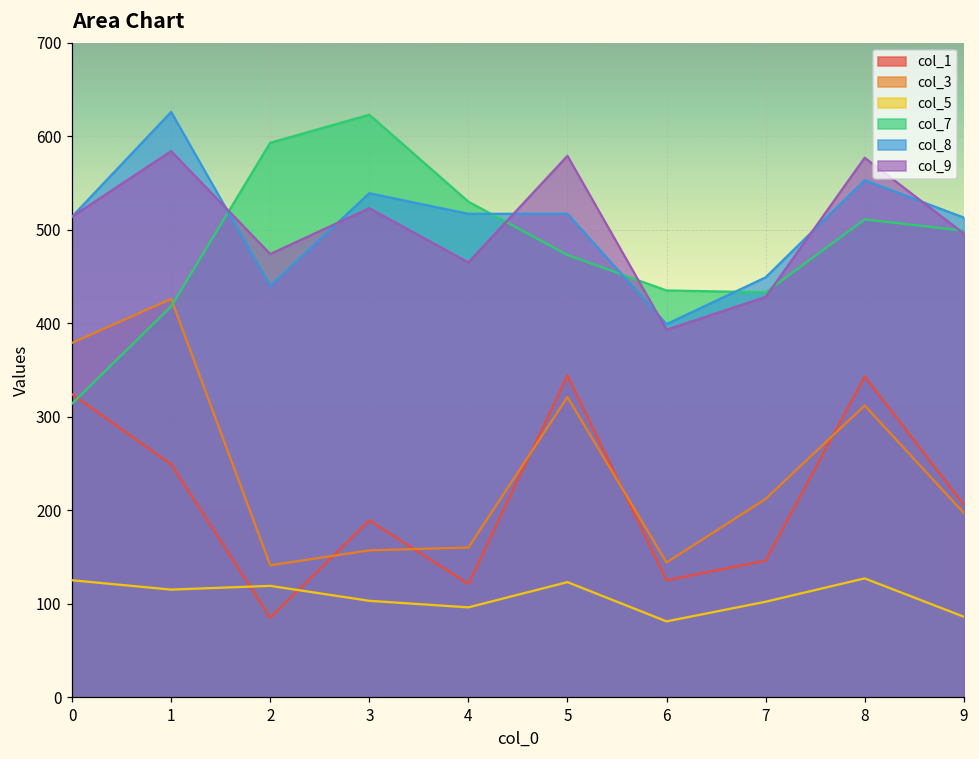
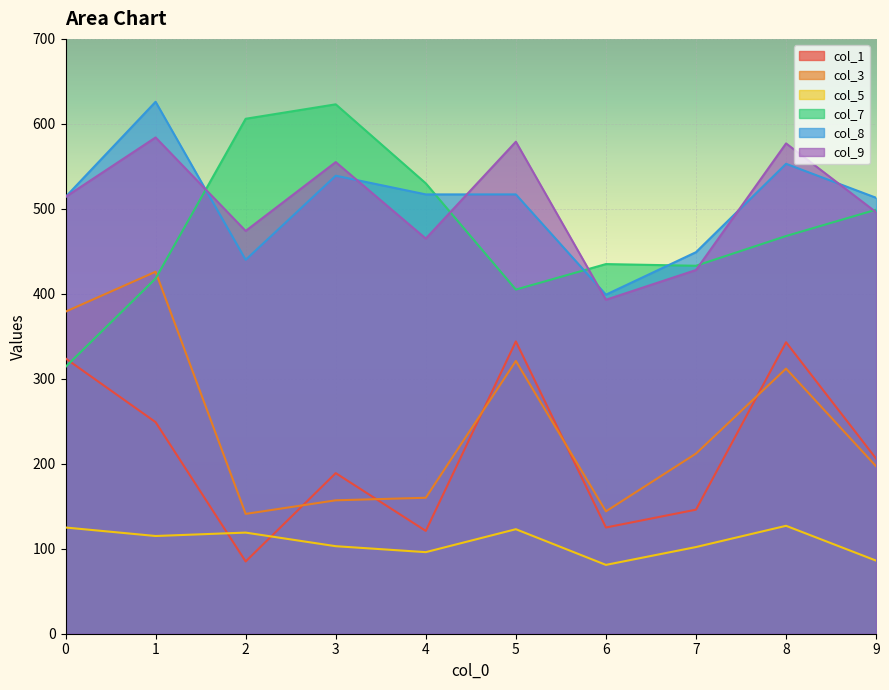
col_7, 2: 590 -> 610
col_9, 3: 520 -> 560
col_7, 5: 470 -> 410
col_7, 8: 510 -> 470
